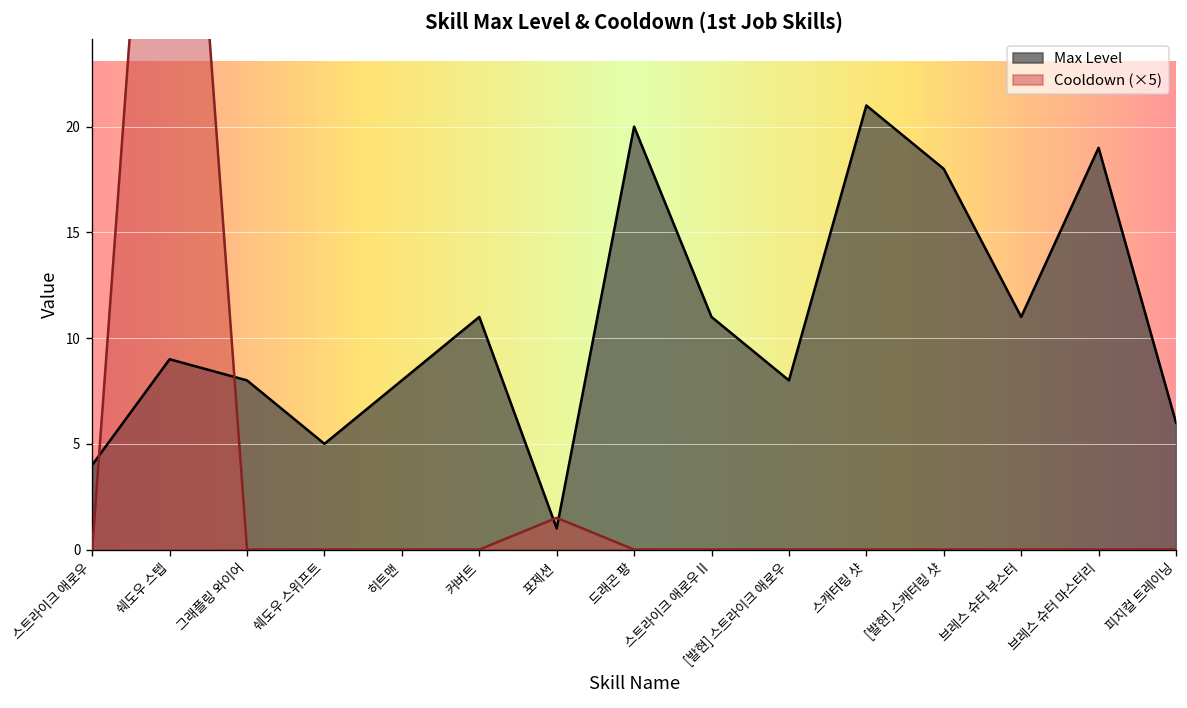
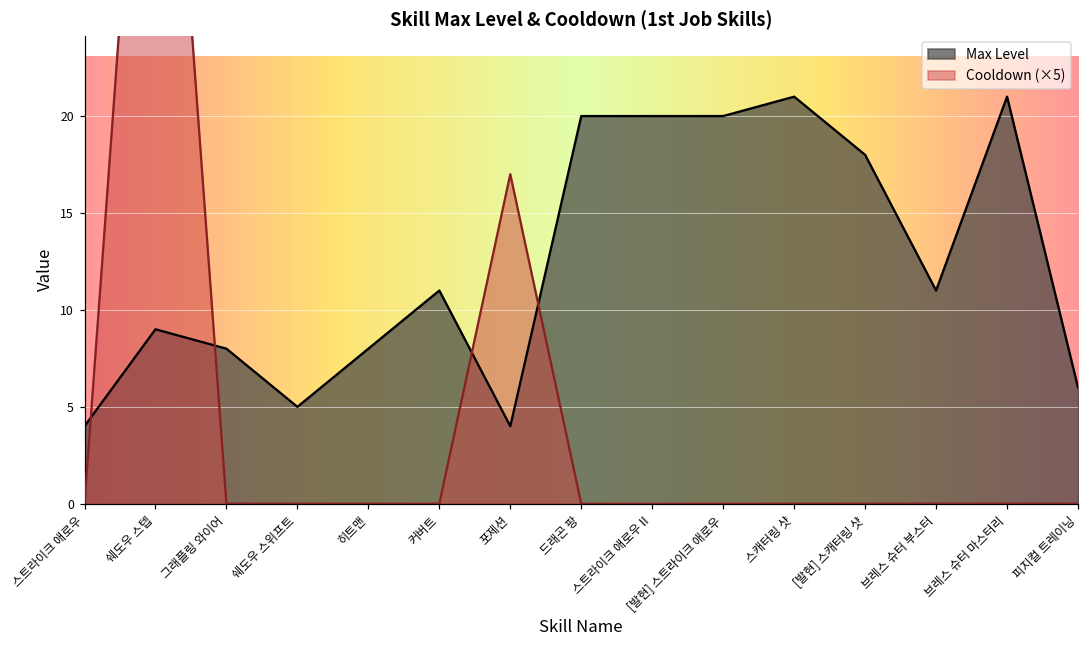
Max Level, 포제션: 1 -> 4
Cooldown (×5), 포제션: 1.5 -> 17.0
Max Level, 스트라이크 애로우 II: 11 -> 20
Max Level, [발현] 스트라이크 애로우: 8 -> 20
Max Level, 브레스 슈터 마스터리: 19 -> 21
